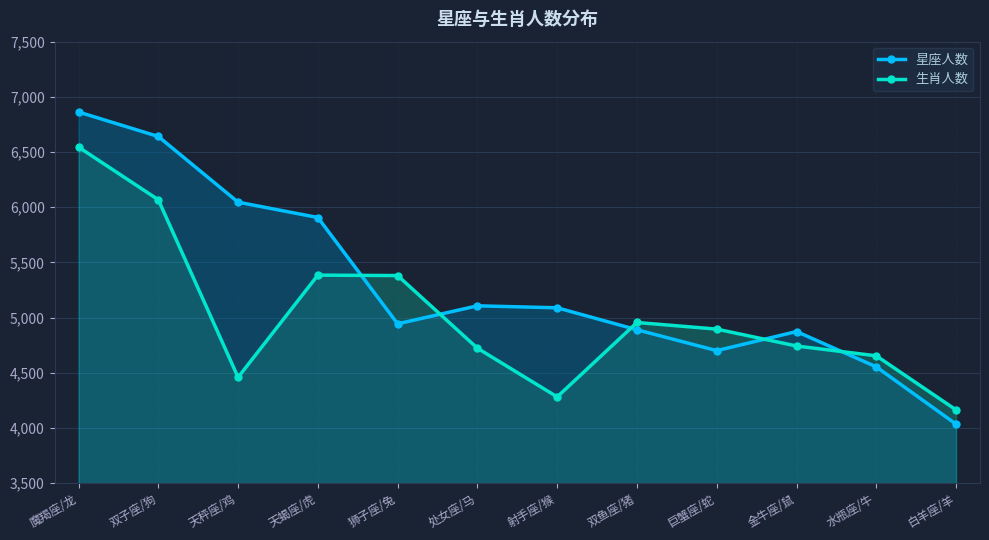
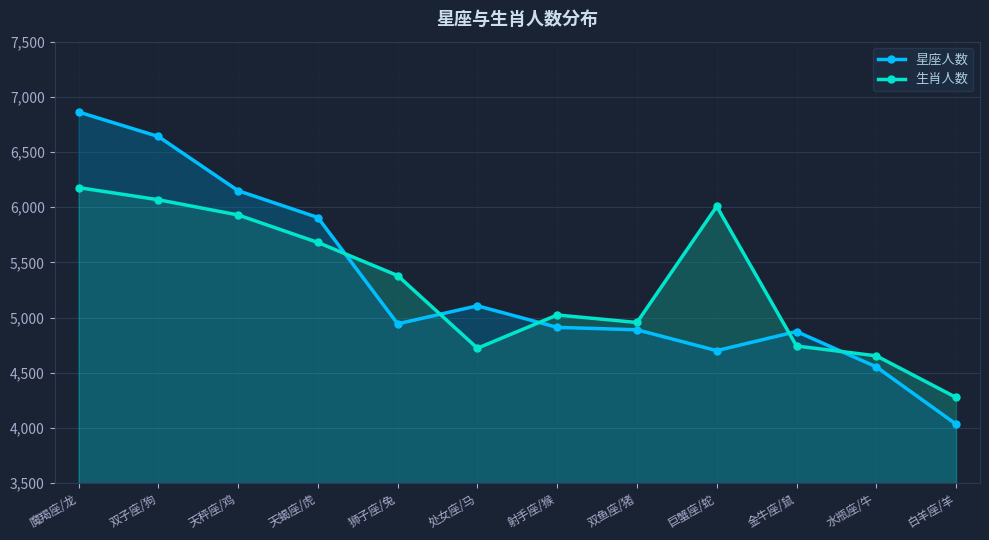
生肖人数, 魔羯座/龙: 6,550 -> 6,180
星座人数, 天秤座/鸡: 6,050 -> 6,150
生肖人数, 天秤座/鸡: 4,460 -> 5,930
生肖人数, 天蝎座/虎: 5,390 -> 5,680
星座人数, 射手座/猴: 5,090 -> 4,910
生肖人数, 射手座/猴: 4,280 -> 5,020
生肖人数, 巨蟹座/蛇: 4,900 -> 6,010
生肖人数, 白羊座/羊: 4,160 -> 4,280
